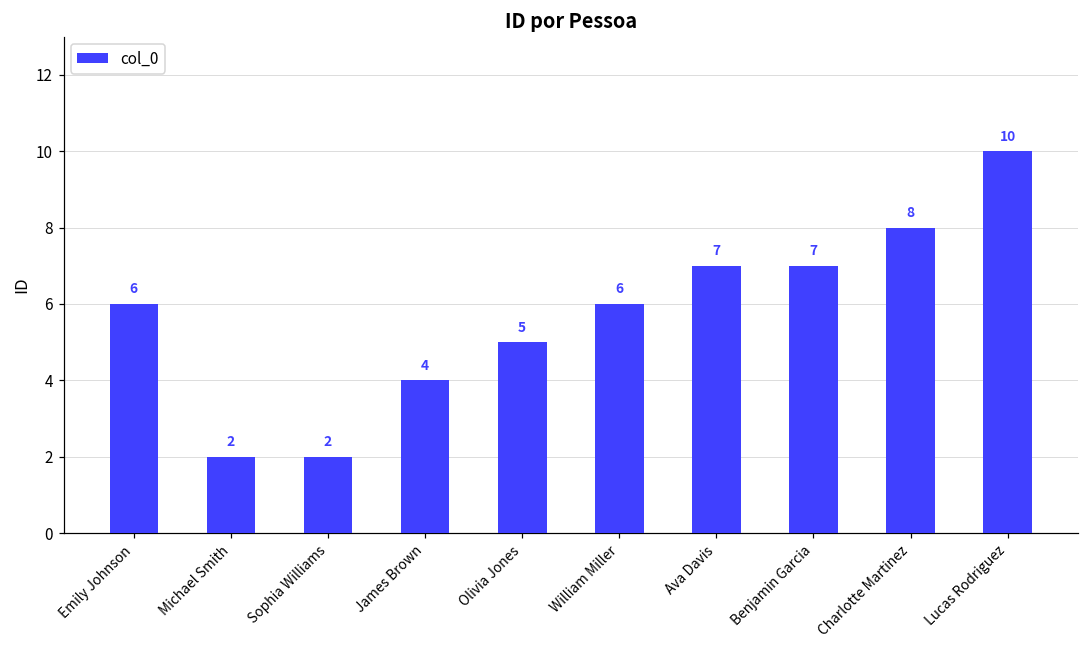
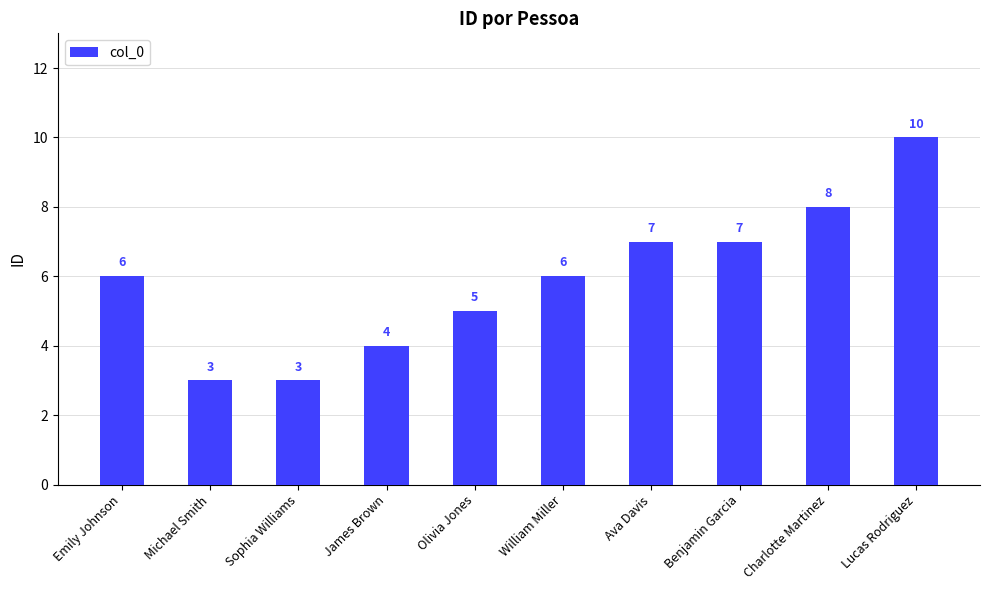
Michael Smith: 2 -> 3
Sophia Williams: 2 -> 3
